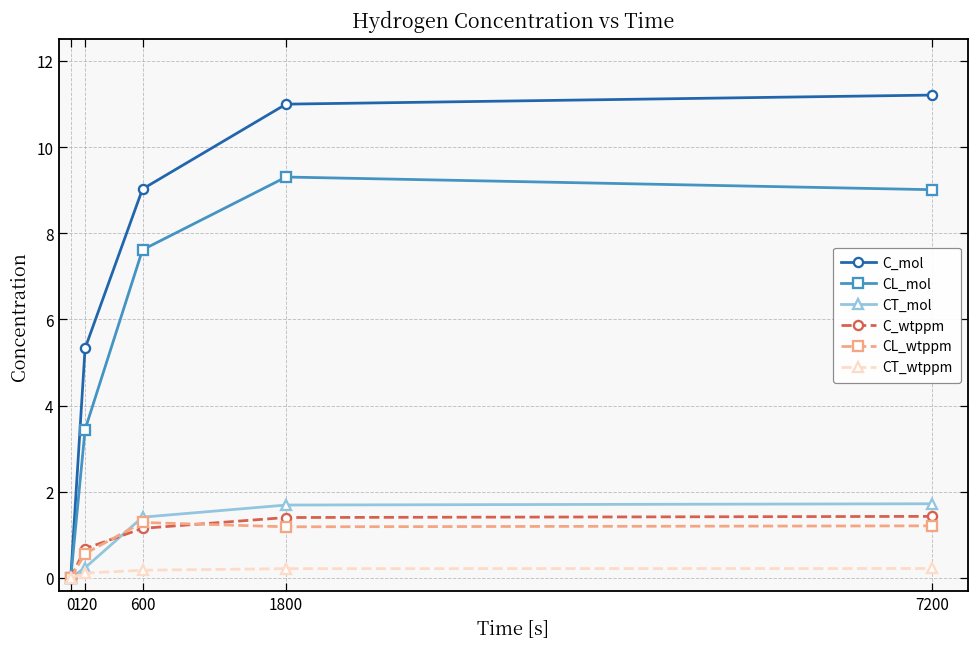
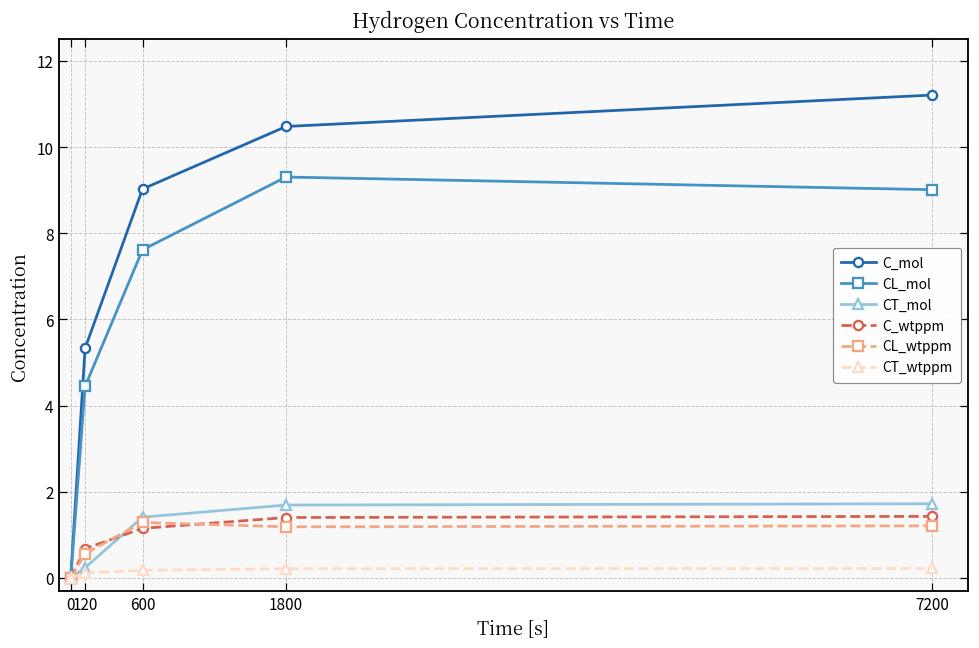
CL_mol, 120: 3.4 -> 4.4
C_mol, 1800: 11.0 -> 10.5
